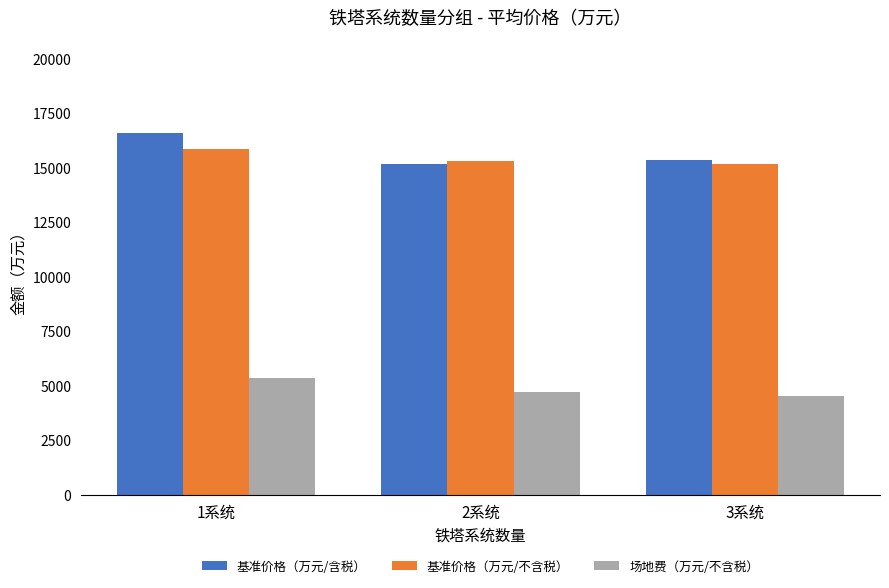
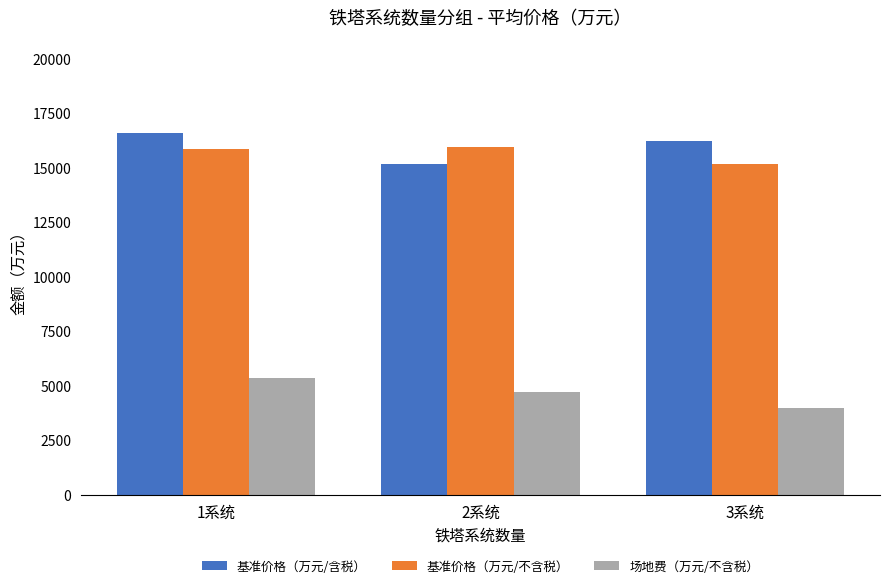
基准价格（万元/不含税）, 2系统: 15300 -> 16000
基准价格（万元/含税）, 3系统: 15400 -> 16200
场地费（万元/不含税）, 3系统: 4500 -> 4000
